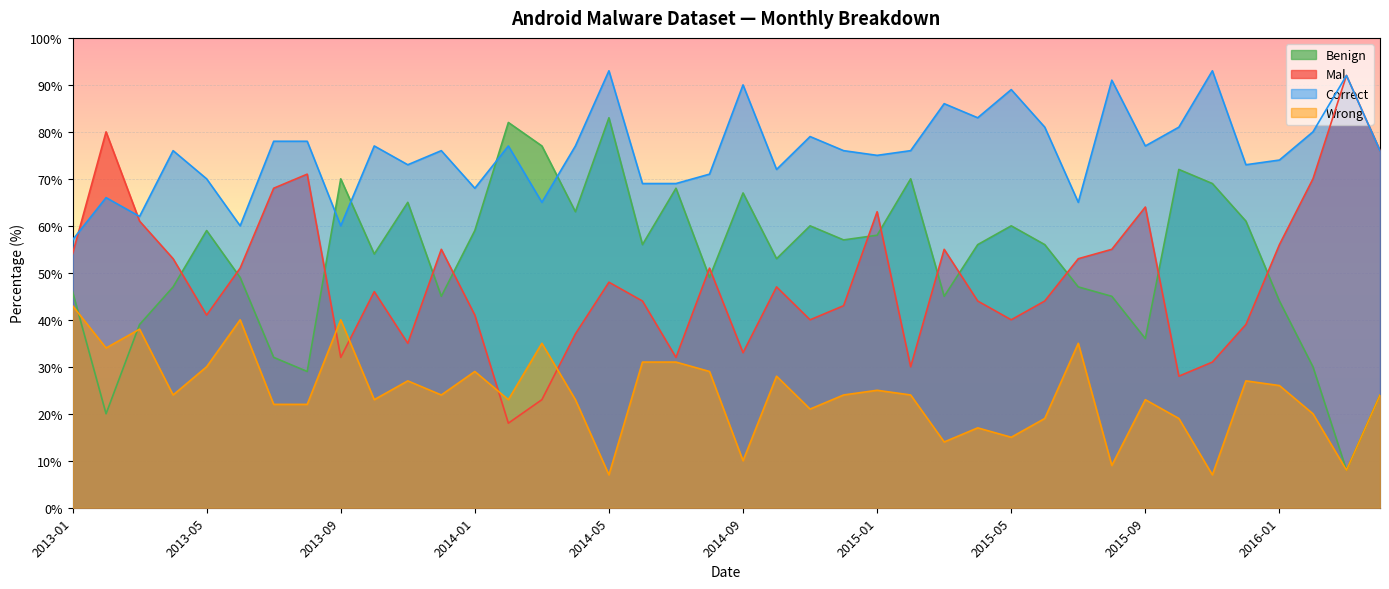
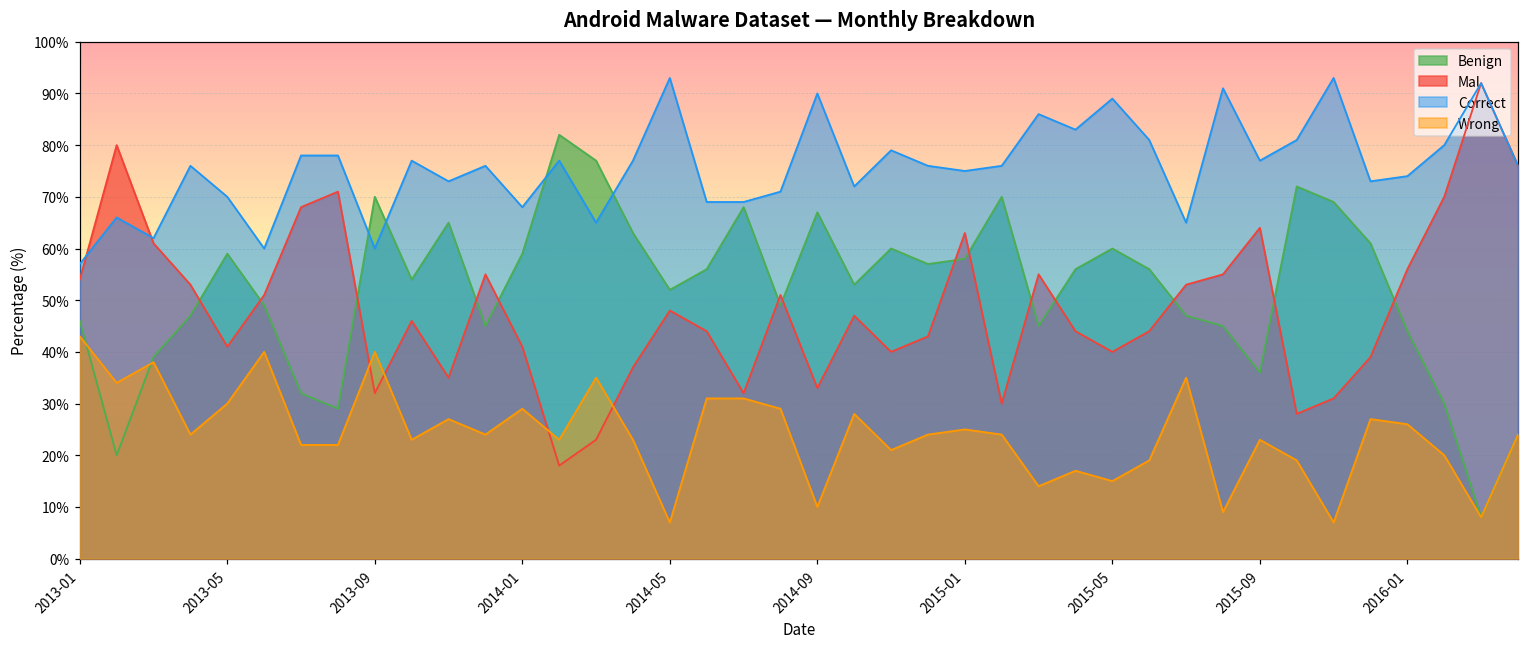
Benign, 2014-05: 83% -> 52%
